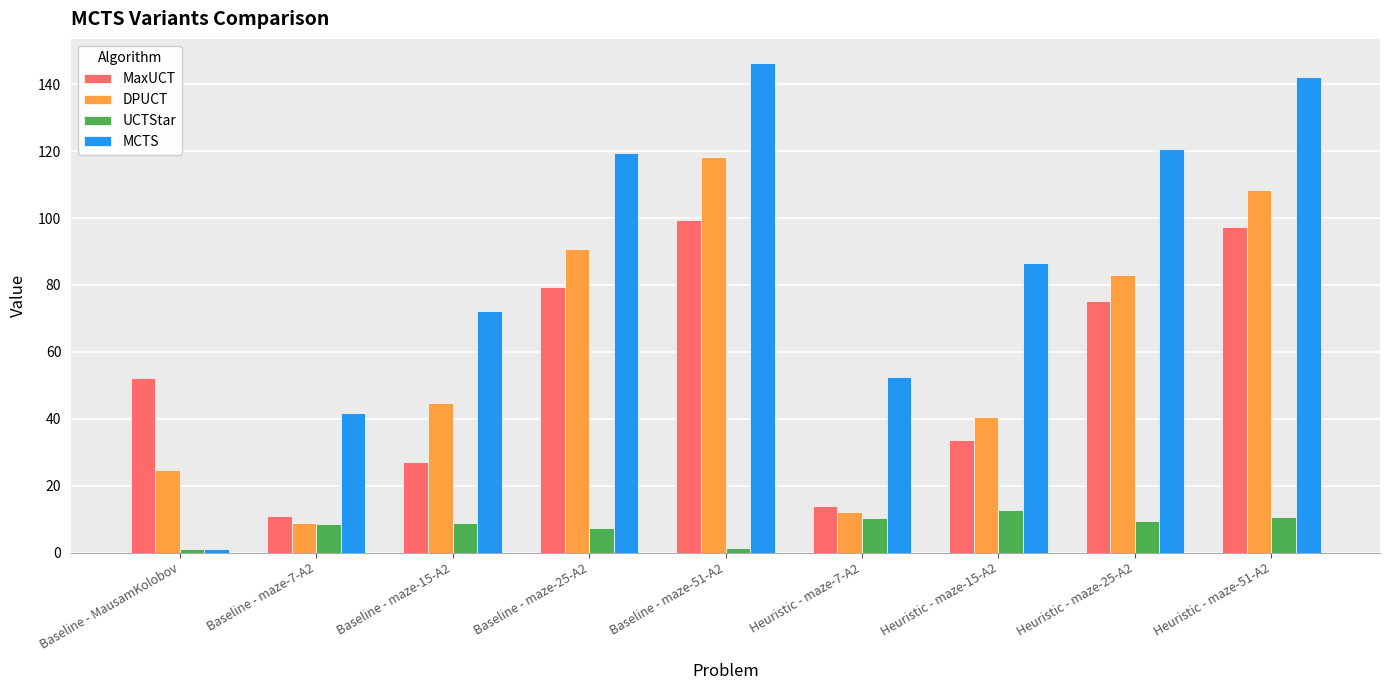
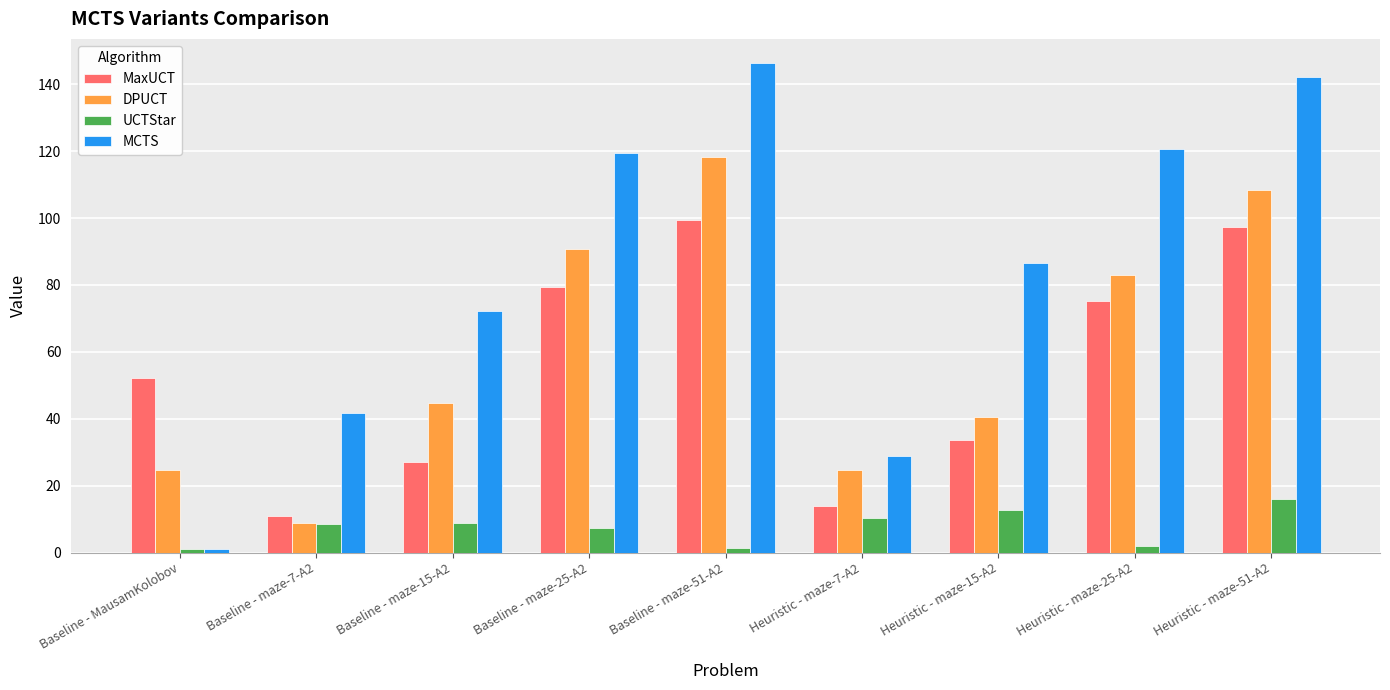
DPUCT, Heuristic - maze-7-A2: 12 -> 25
MCTS, Heuristic - maze-7-A2: 53 -> 29
UCTStar, Heuristic - maze-25-A2: 9 -> 2
UCTStar, Heuristic - maze-51-A2: 11 -> 16
